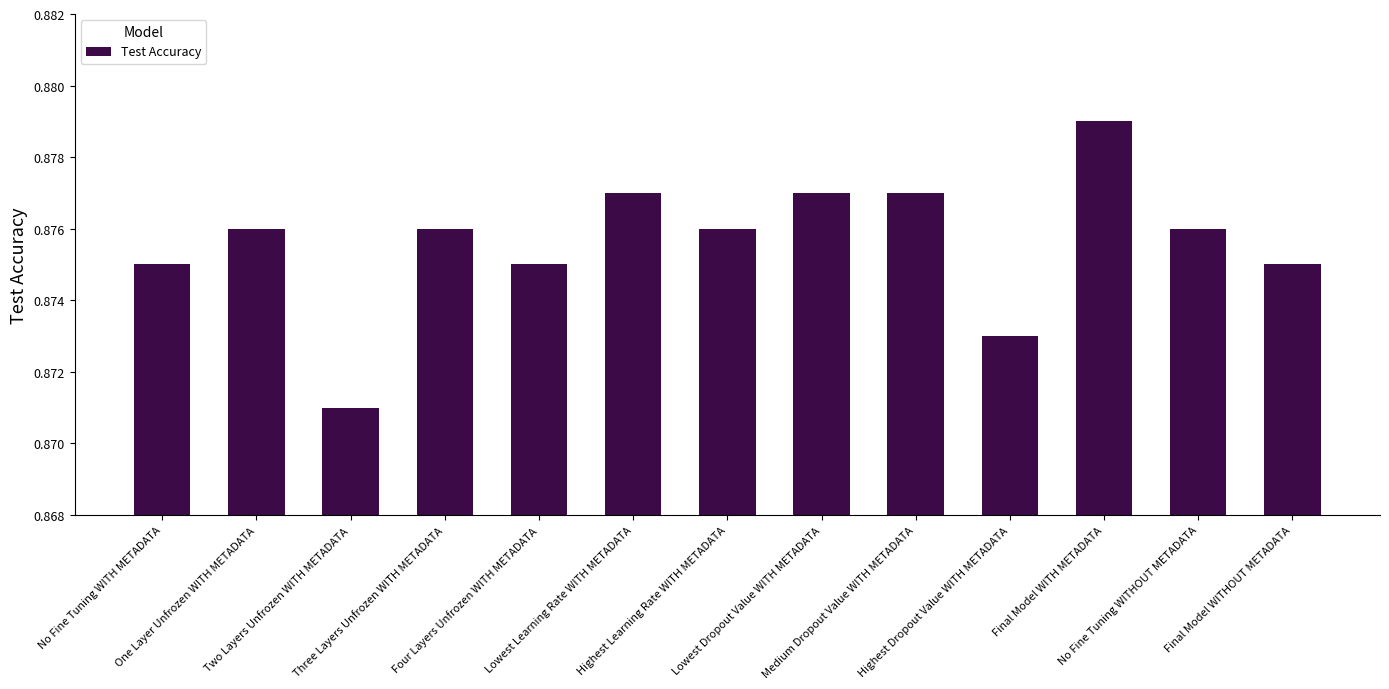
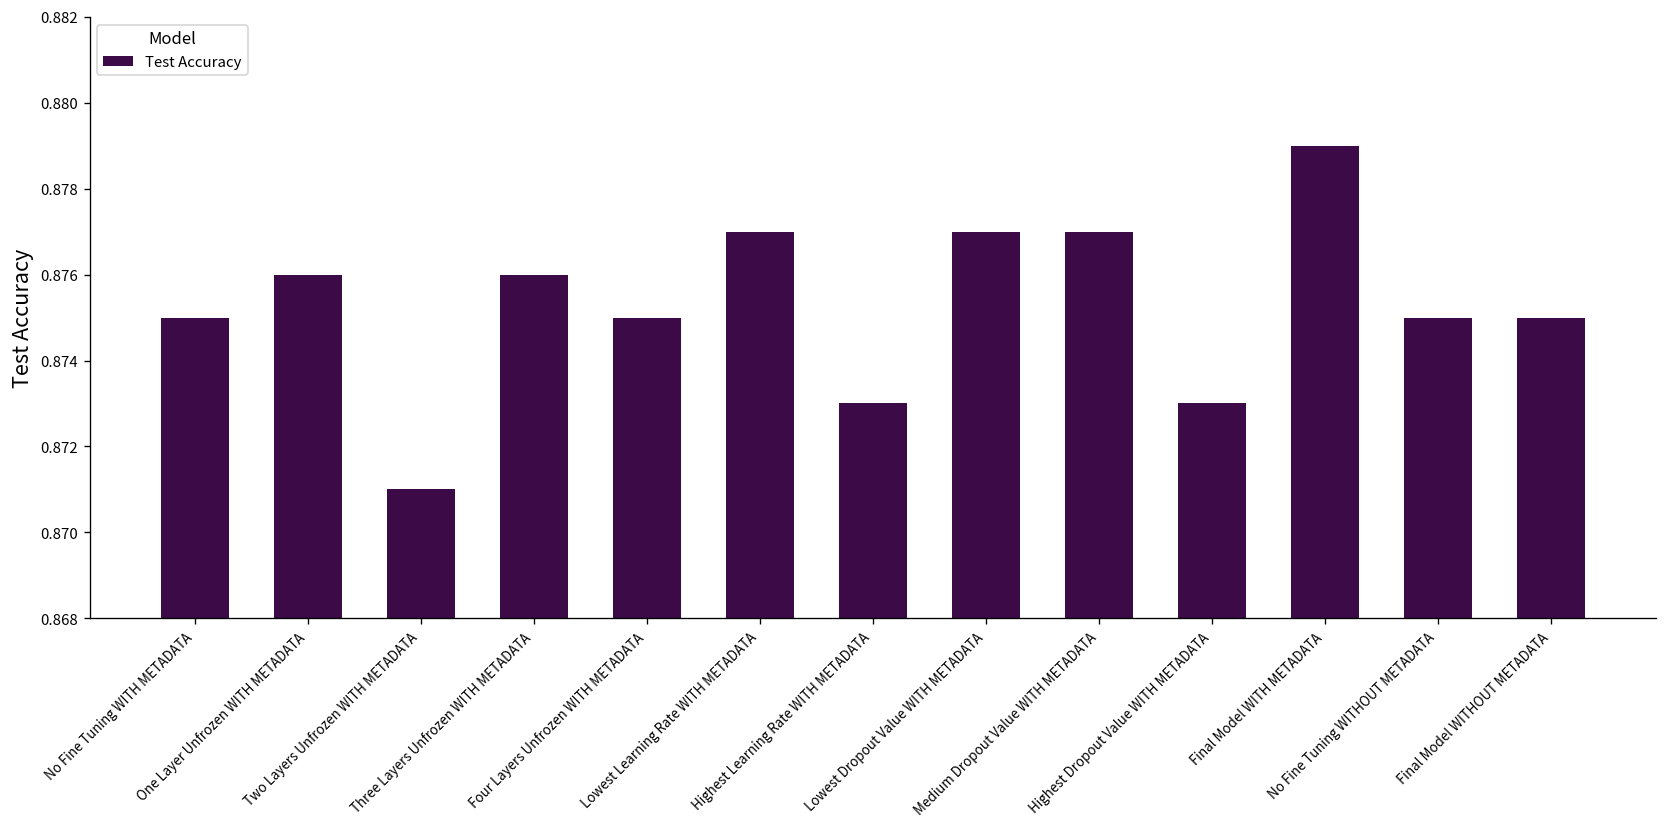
Highest Learning Rate WITH METADATA: 0.876 -> 0.873
No Fine Tuning WITHOUT METADATA: 0.876 -> 0.875
